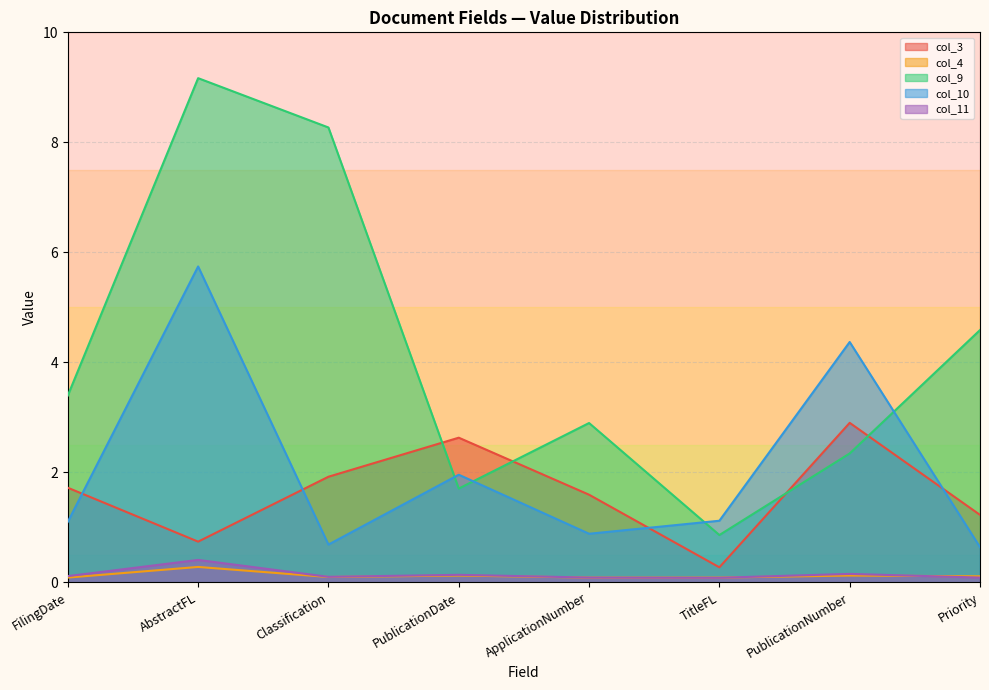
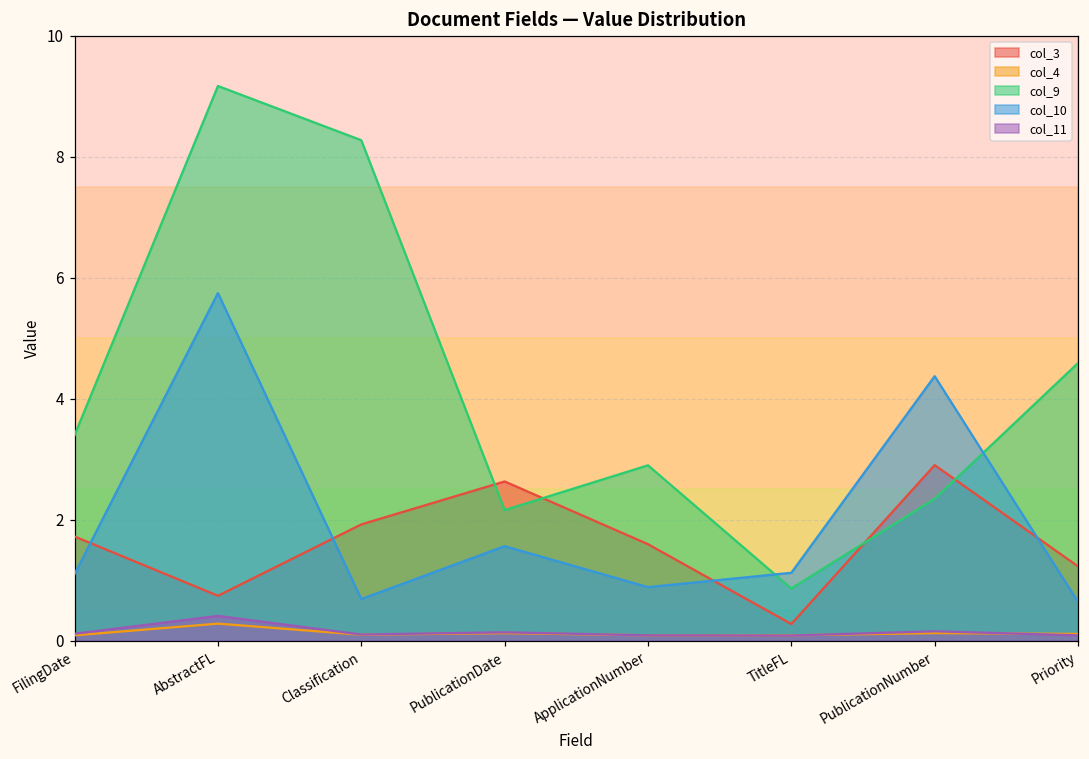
col_9, PublicationDate: 1.7 -> 2.2
col_10, PublicationDate: 2.0 -> 1.6
